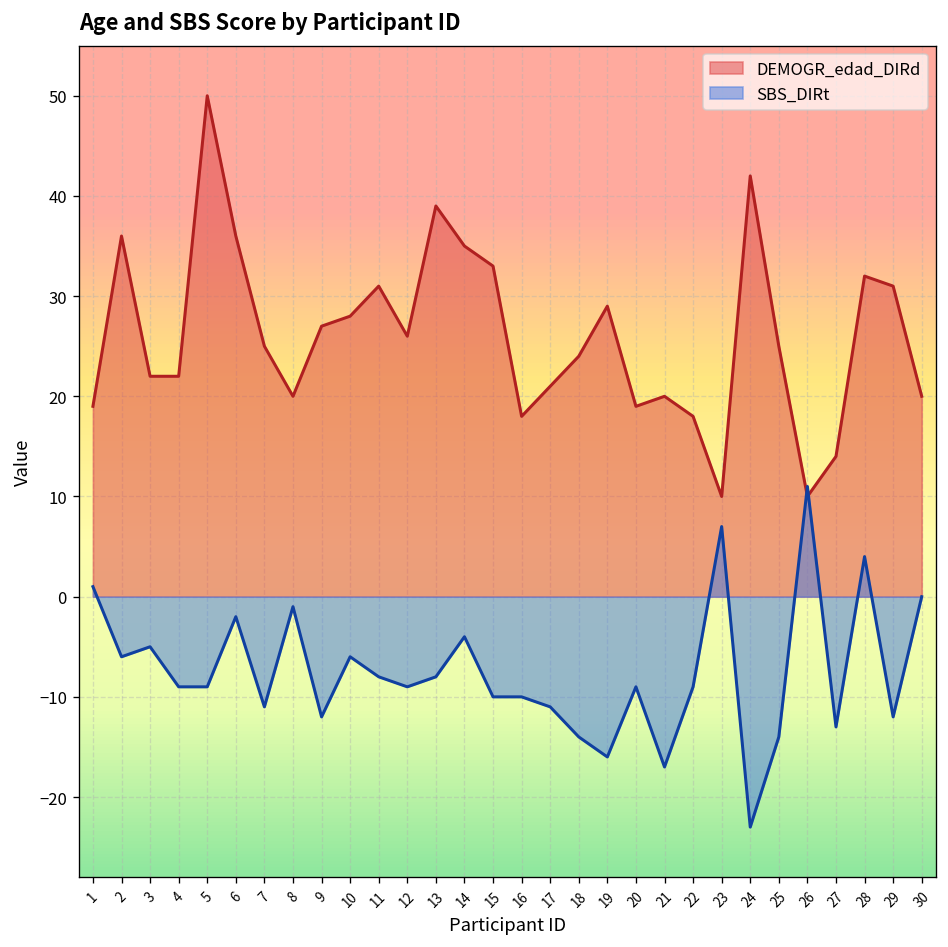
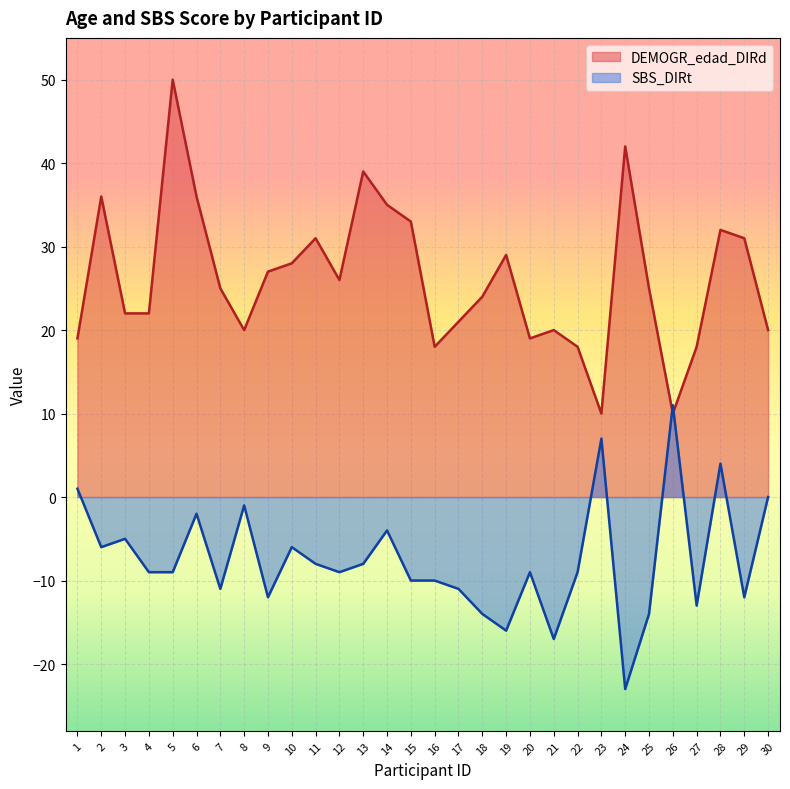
DEMOGR_edad_DIRd, 27: 14 -> 18
